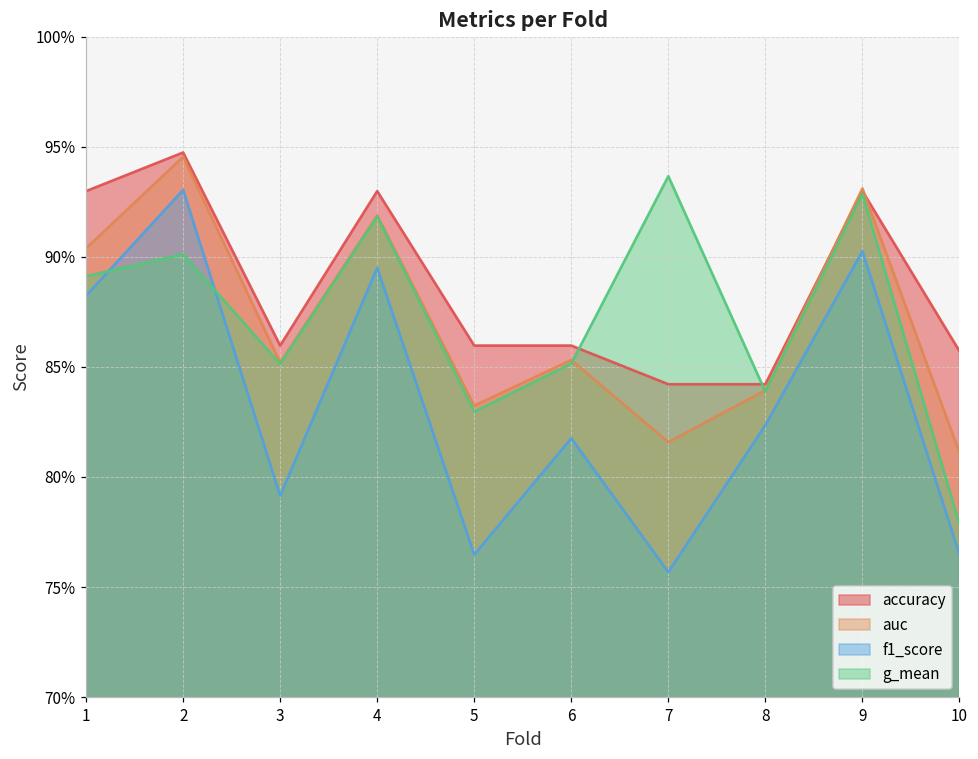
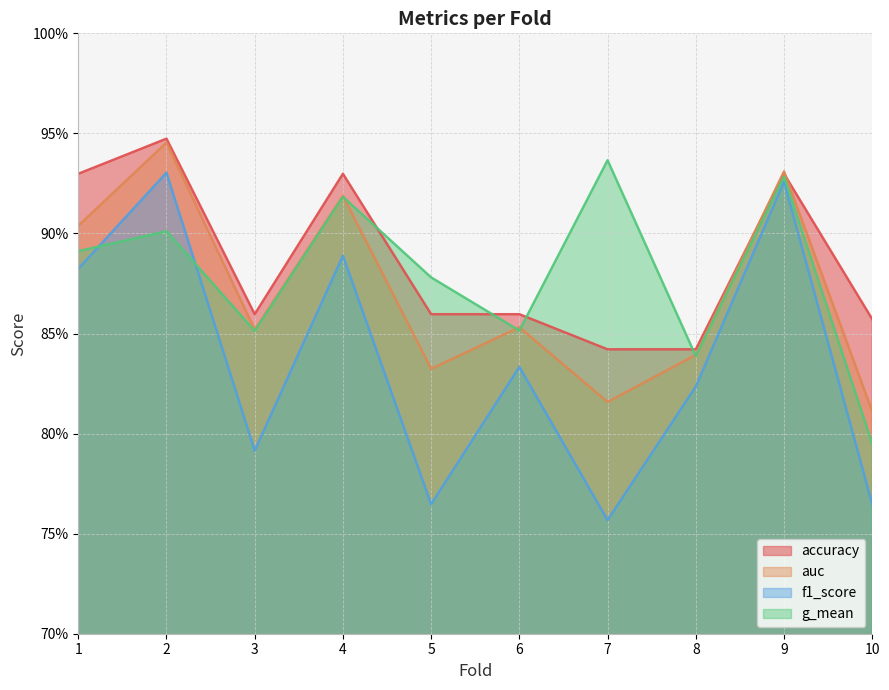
f1_score, 4: 89.5% -> 88.9%
g_mean, 5: 83.0% -> 87.8%
f1_score, 6: 81.8% -> 83.3%
f1_score, 9: 90.3% -> 92.6%
g_mean, 10: 77.8% -> 79.5%
